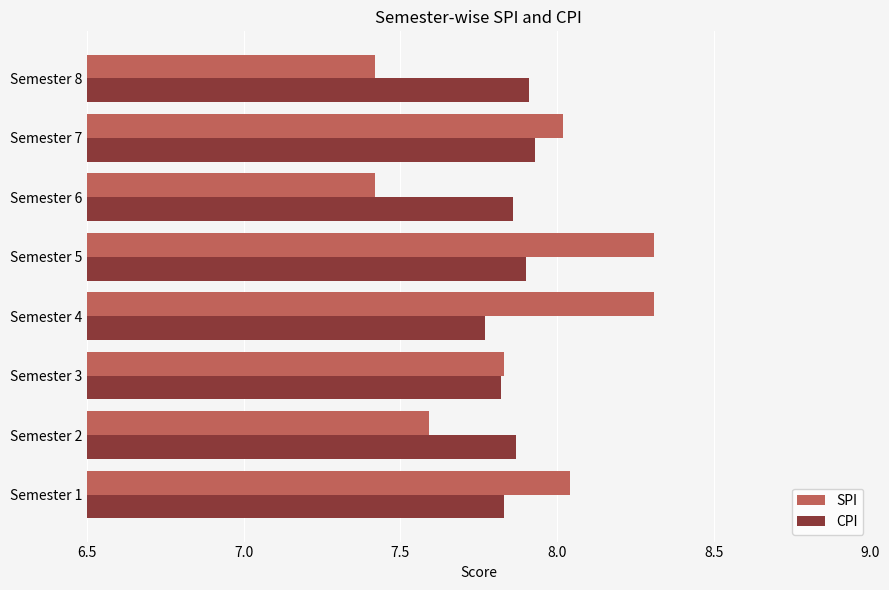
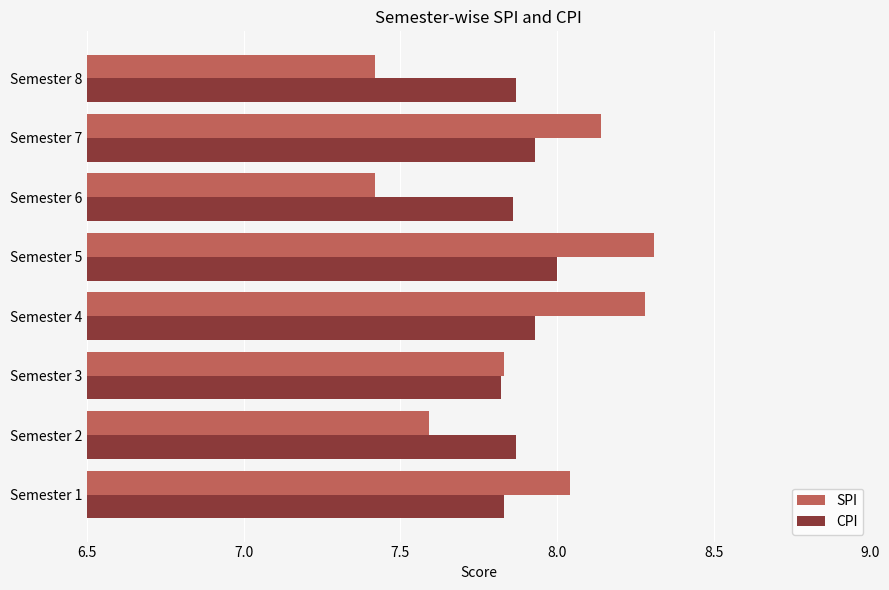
CPI, Semester 8: 7.91 -> 7.87
SPI, Semester 7: 8.02 -> 8.14
CPI, Semester 5: 7.9 -> 8.0
SPI, Semester 4: 8.31 -> 8.28
CPI, Semester 4: 7.77 -> 7.93
